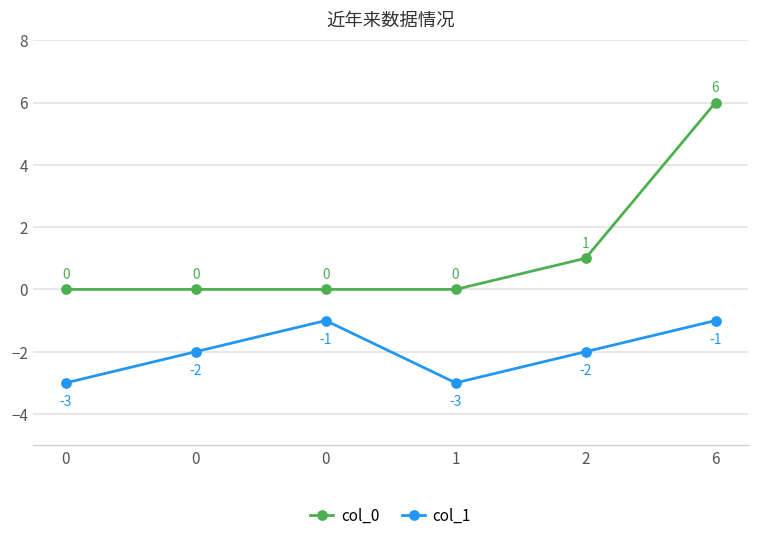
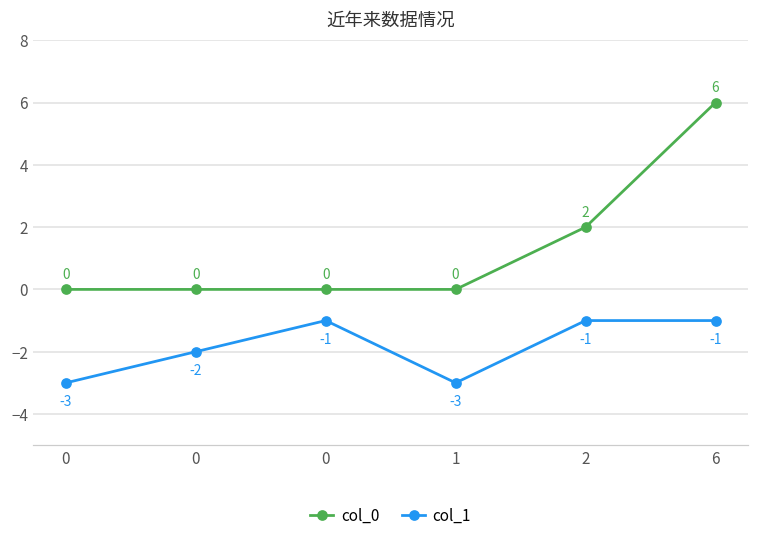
col_0, 2: 1 -> 2
col_1, 2: -2 -> -1
